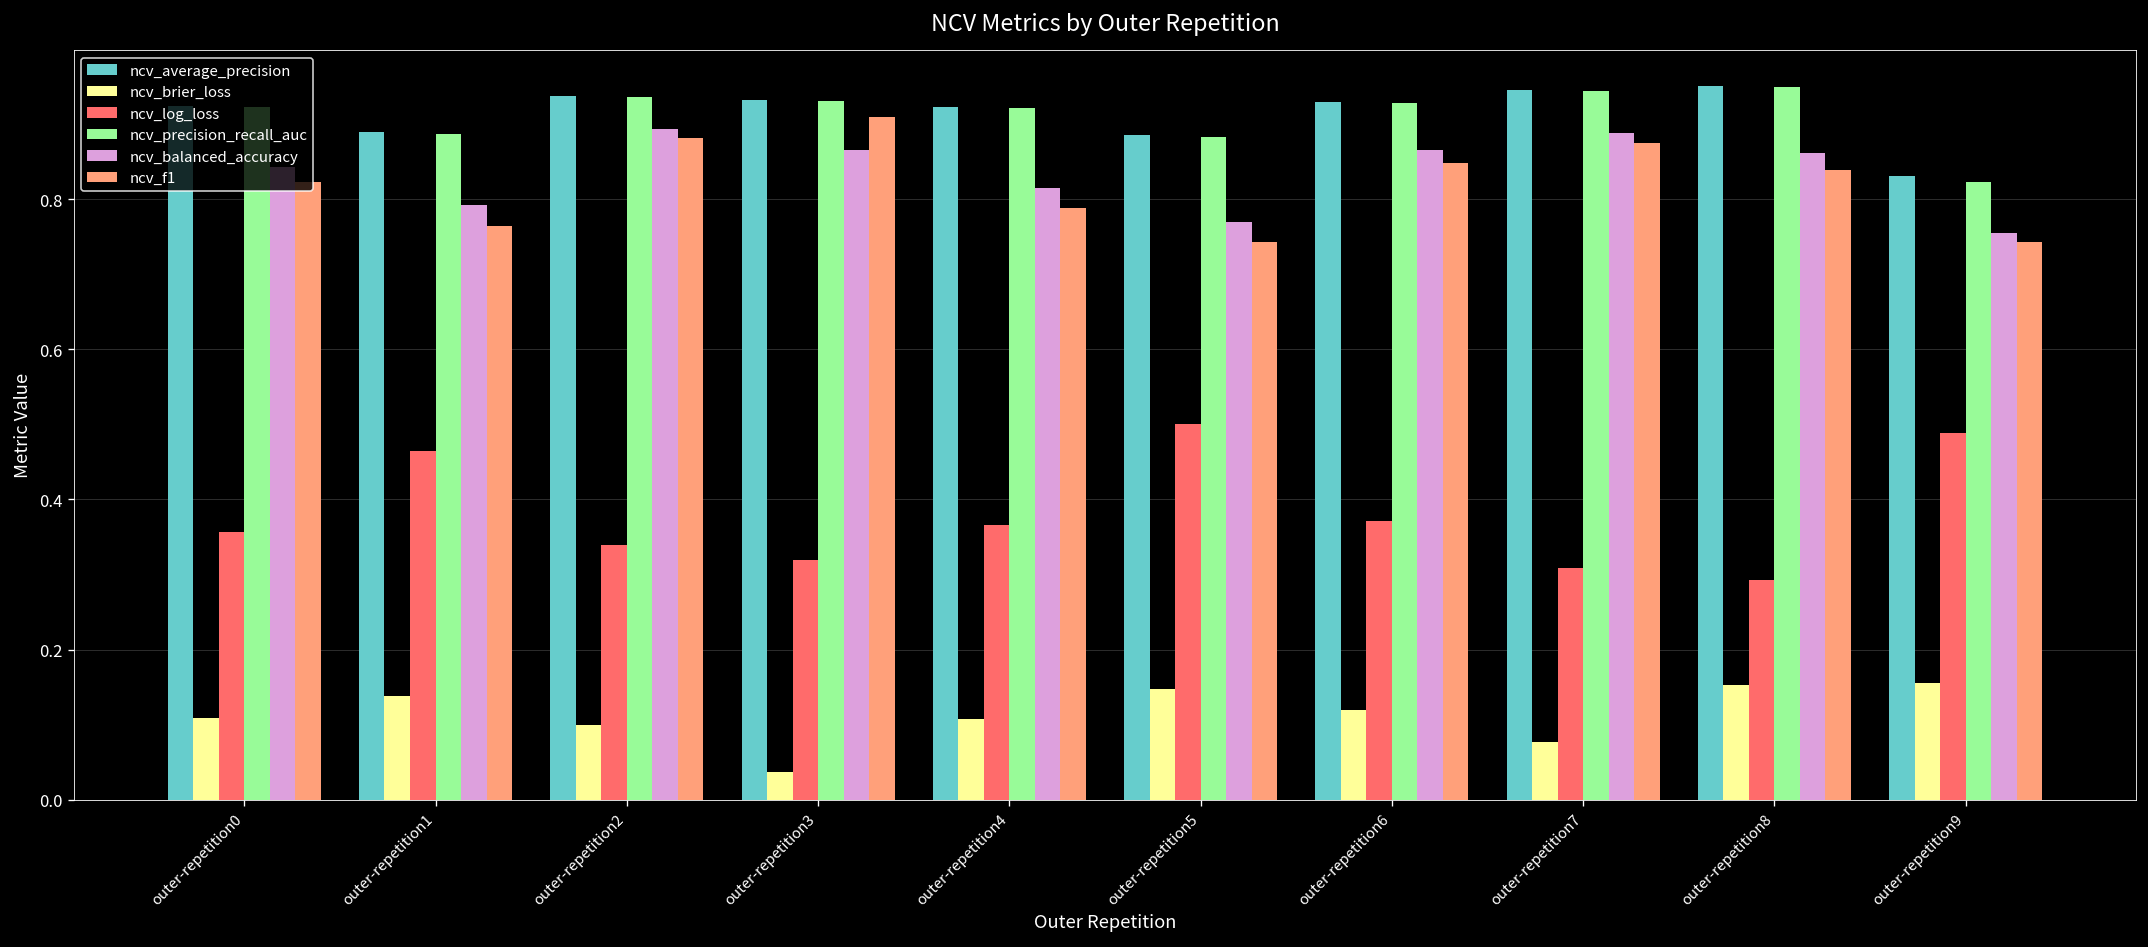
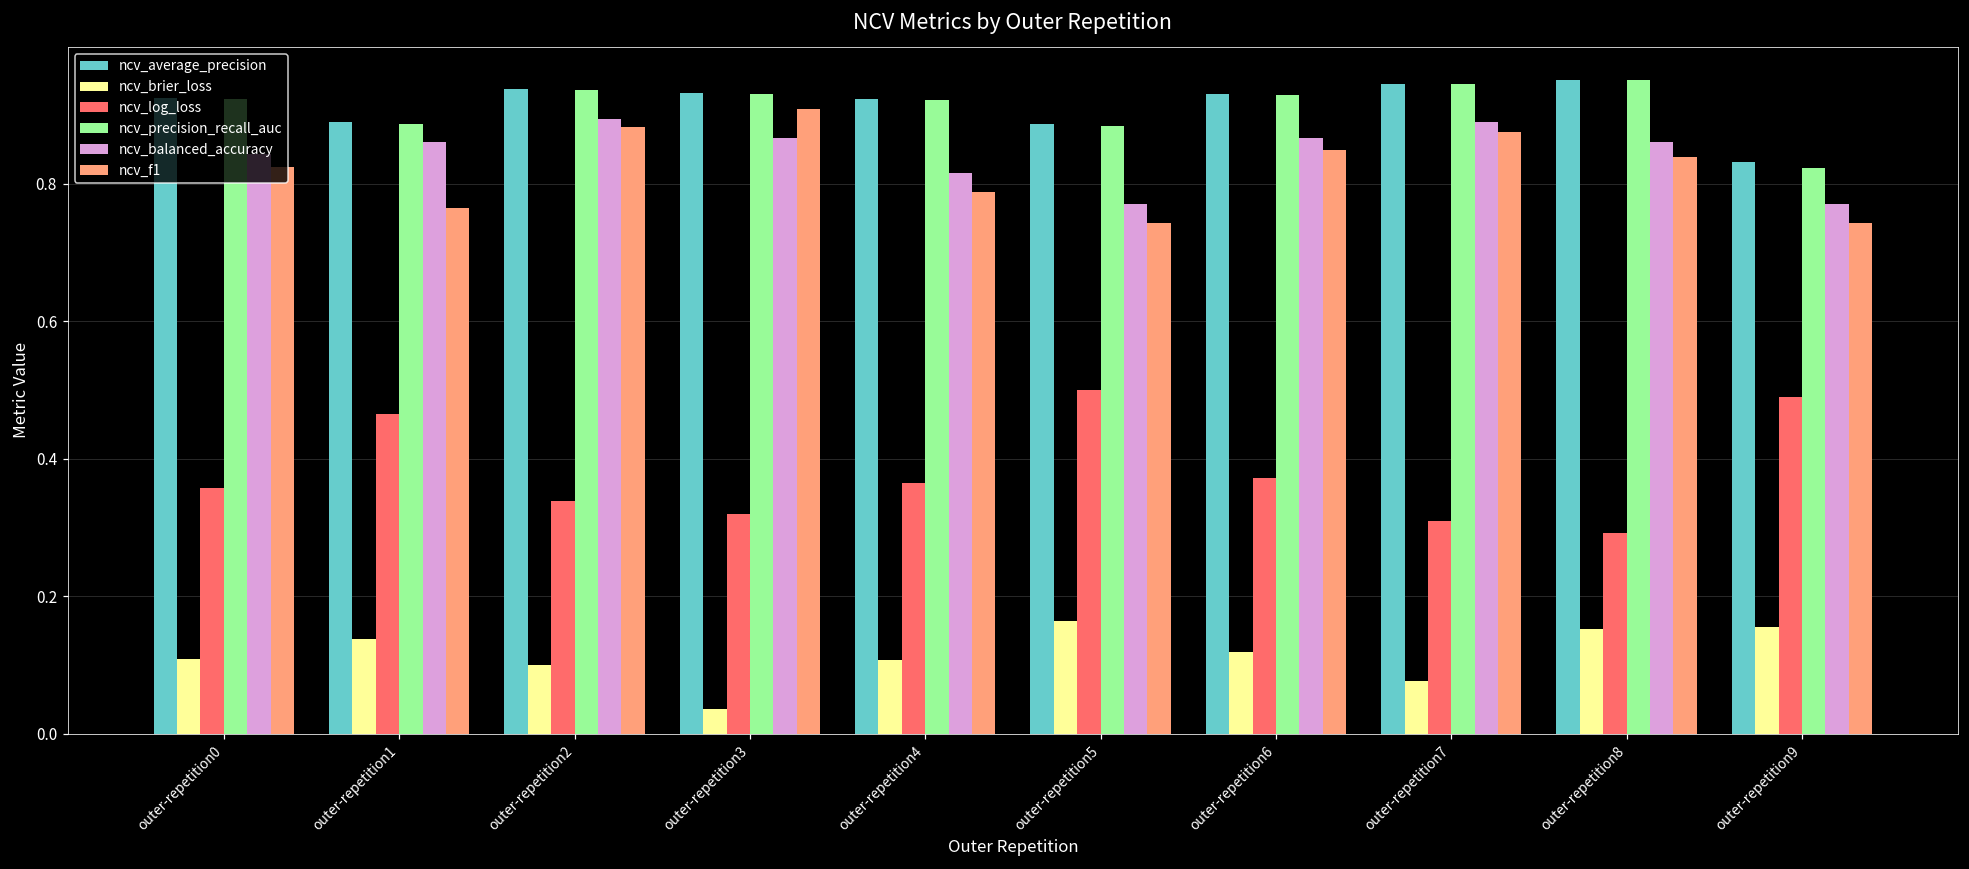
ncv_balanced_accuracy, outer-repetition1: 0.79 -> 0.86
ncv_brier_loss, outer-repetition5: 0.15 -> 0.16
ncv_balanced_accuracy, outer-repetition9: 0.76 -> 0.77
